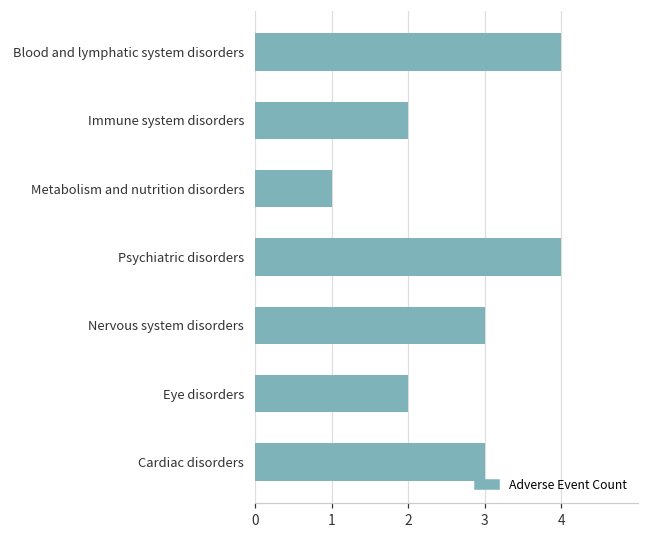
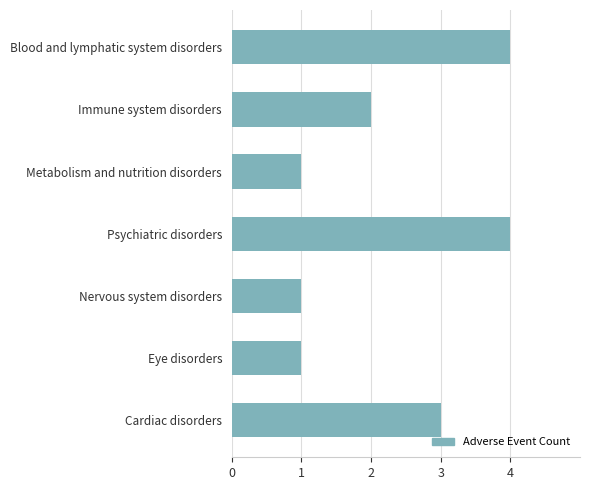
Nervous system disorders: 3 -> 1
Eye disorders: 2 -> 1
